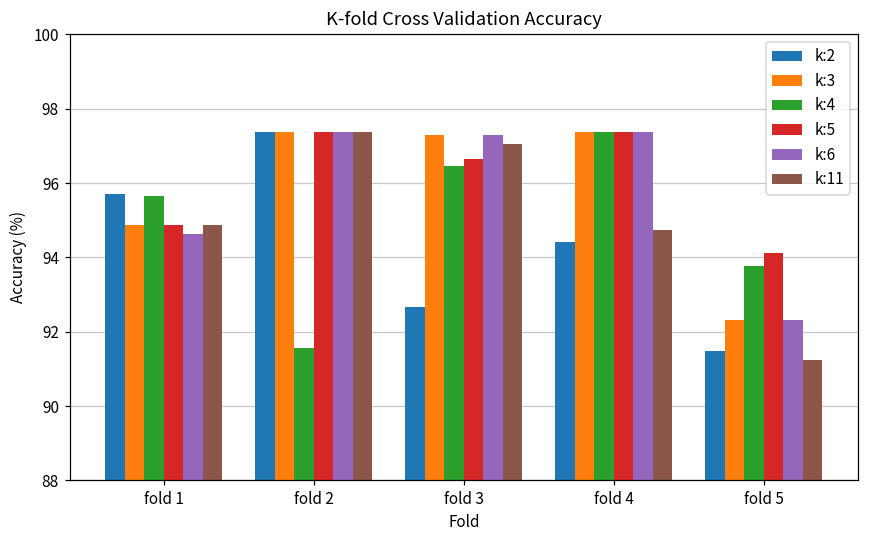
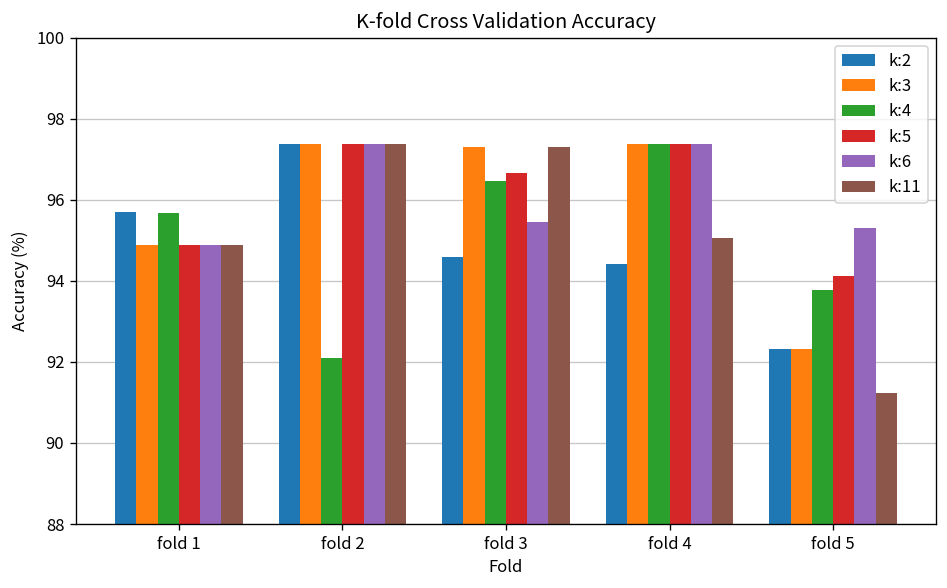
k:6, fold 1: 94.6 -> 94.9
k:4, fold 2: 91.6 -> 92.1
k:2, fold 3: 92.7 -> 94.6
k:6, fold 3: 97.3 -> 95.4
k:11, fold 3: 97.1 -> 97.3
k:11, fold 4: 94.7 -> 95.1
k:2, fold 5: 91.5 -> 92.3
k:6, fold 5: 92.3 -> 95.3
